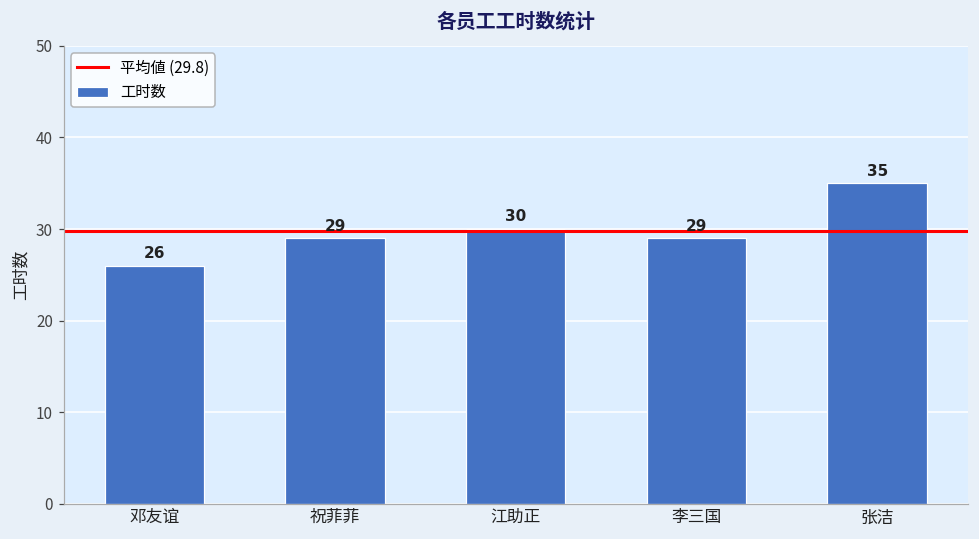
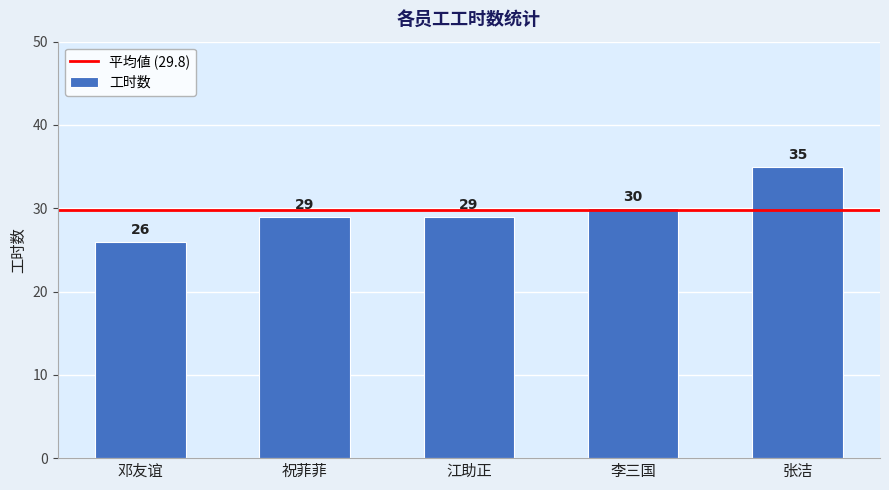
江助正: 30 -> 29
李三国: 29 -> 30
